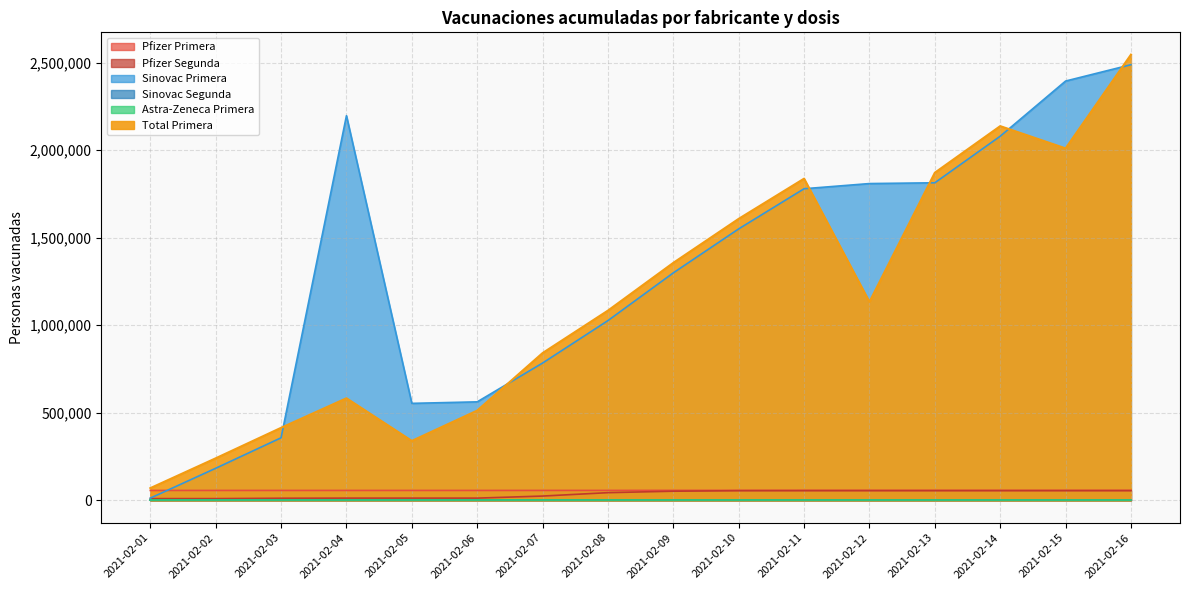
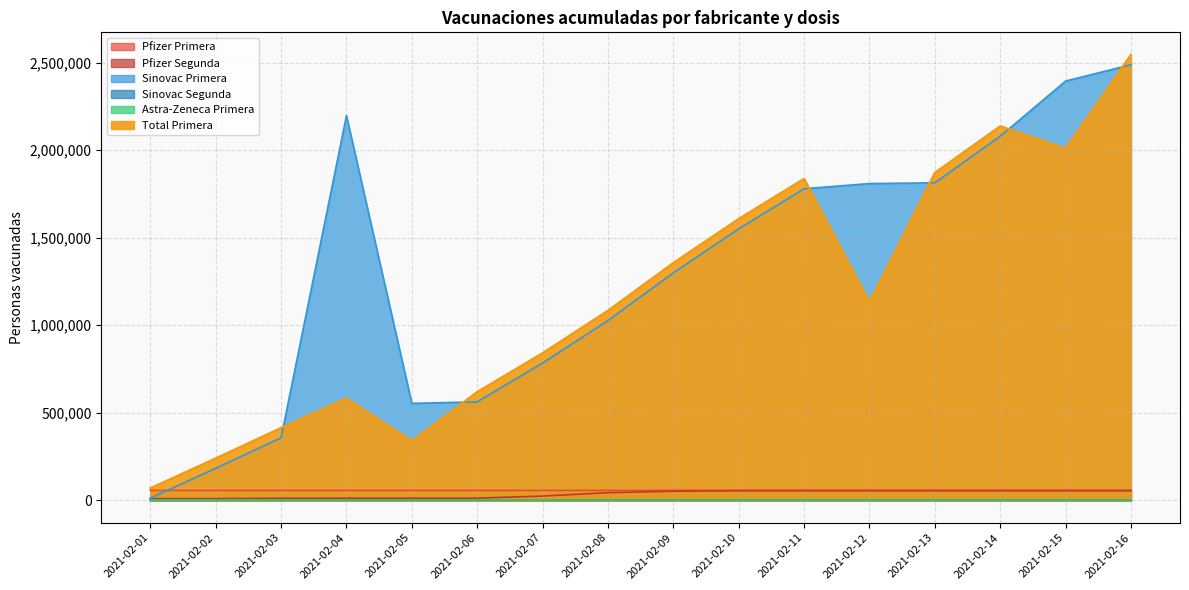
Total Primera, 2021-02-06: 510,000 -> 620,000
